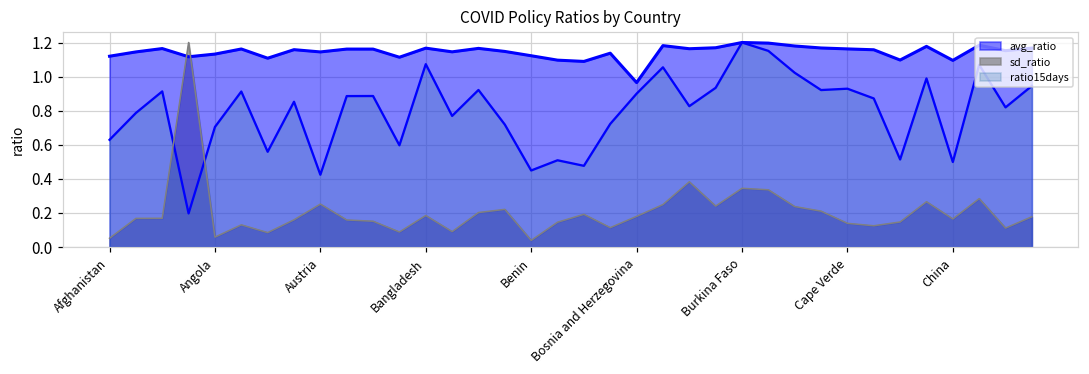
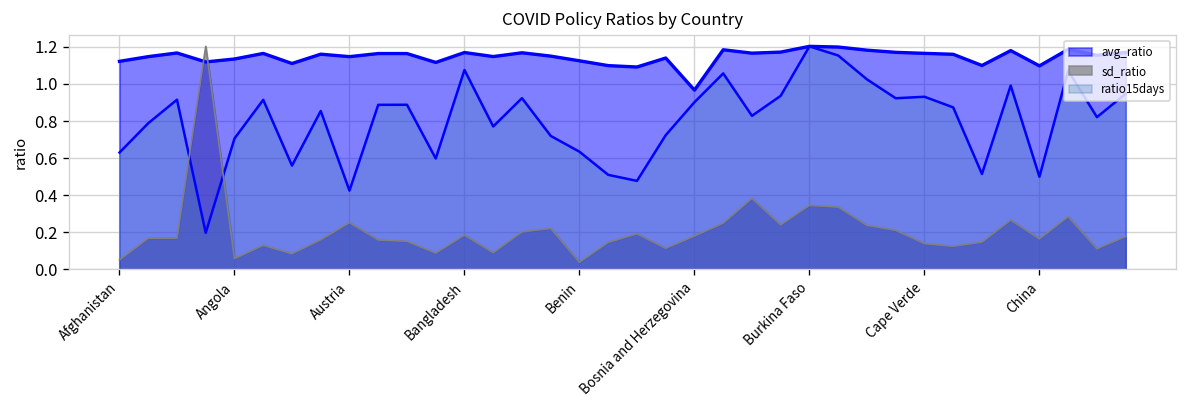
ratio15days, Benin: 0.45 -> 0.63
